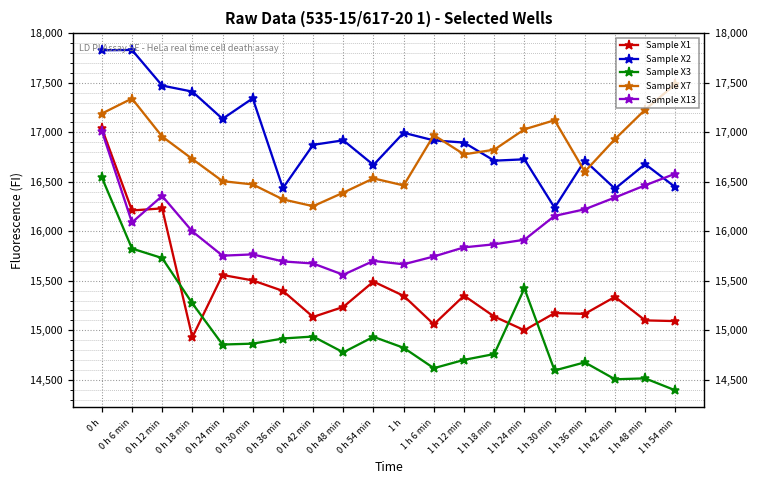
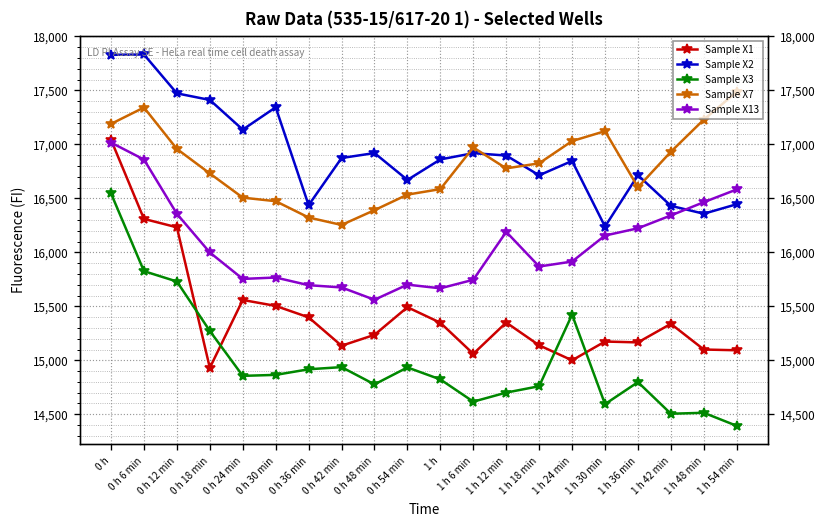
Sample X1, 0 h 6 min: 16,200 -> 16,300
Sample X13, 0 h 6 min: 16,100 -> 16,900
Sample X2, 1 h: 17,000 -> 16,900
Sample X7, 1 h: 16,500 -> 16,600
Sample X13, 1 h 12 min: 15,800 -> 16,200
Sample X2, 1 h 24 min: 16,700 -> 16,800
Sample X3, 1 h 36 min: 14,700 -> 14,800
Sample X2, 1 h 48 min: 16,700 -> 16,400
